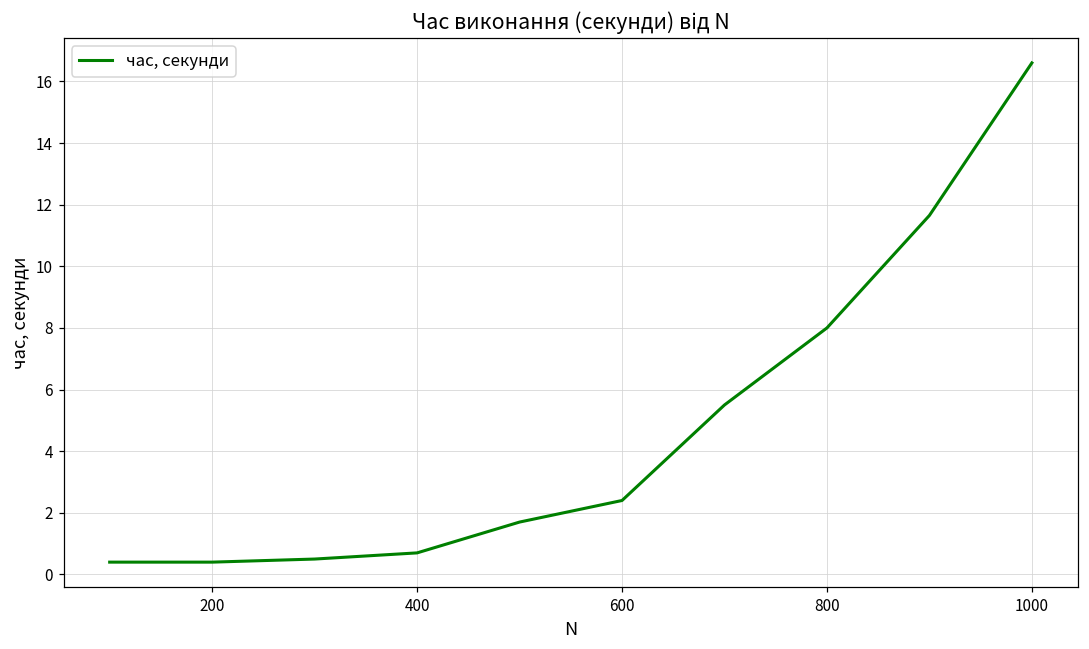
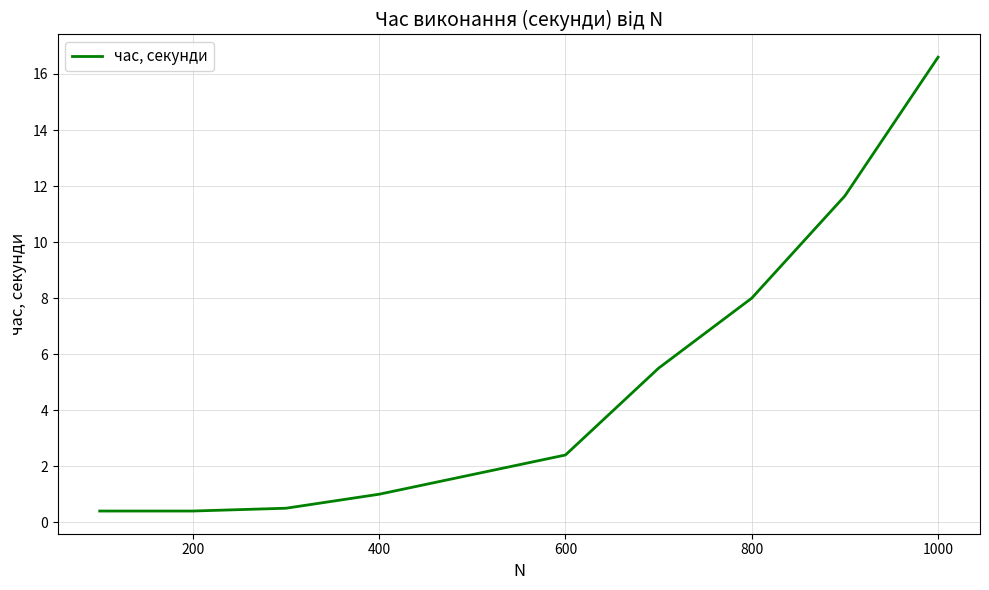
400: 0.7 -> 1.0
